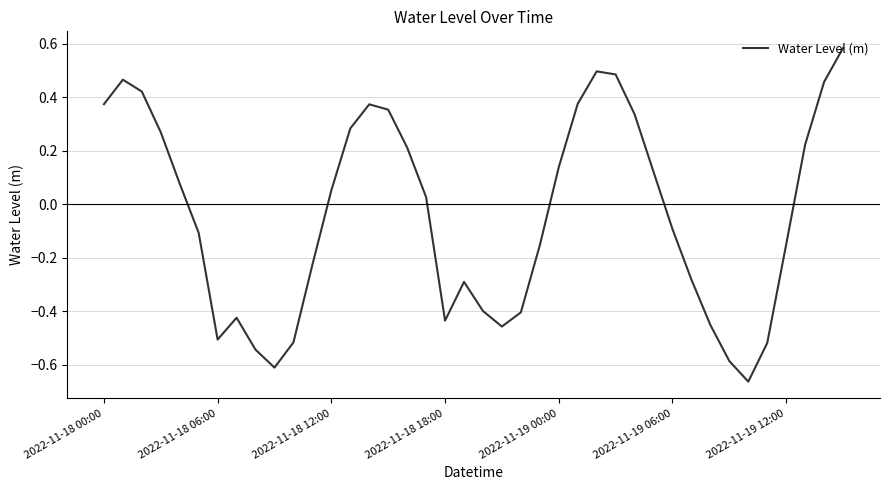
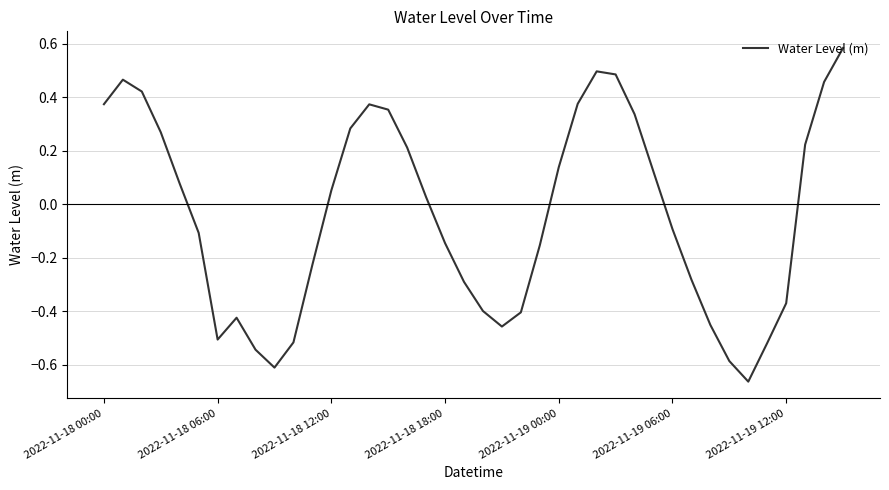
2022-11-18 18:00: -0.43 -> -0.15
2022-11-19 12:00: -0.15 -> -0.37
